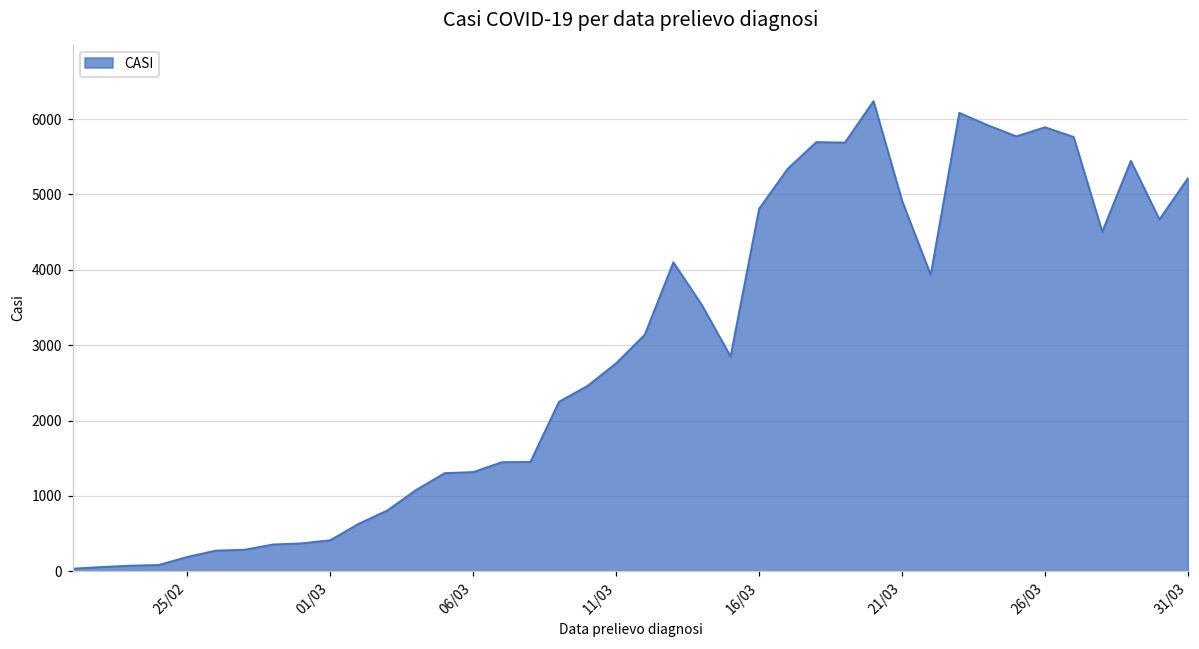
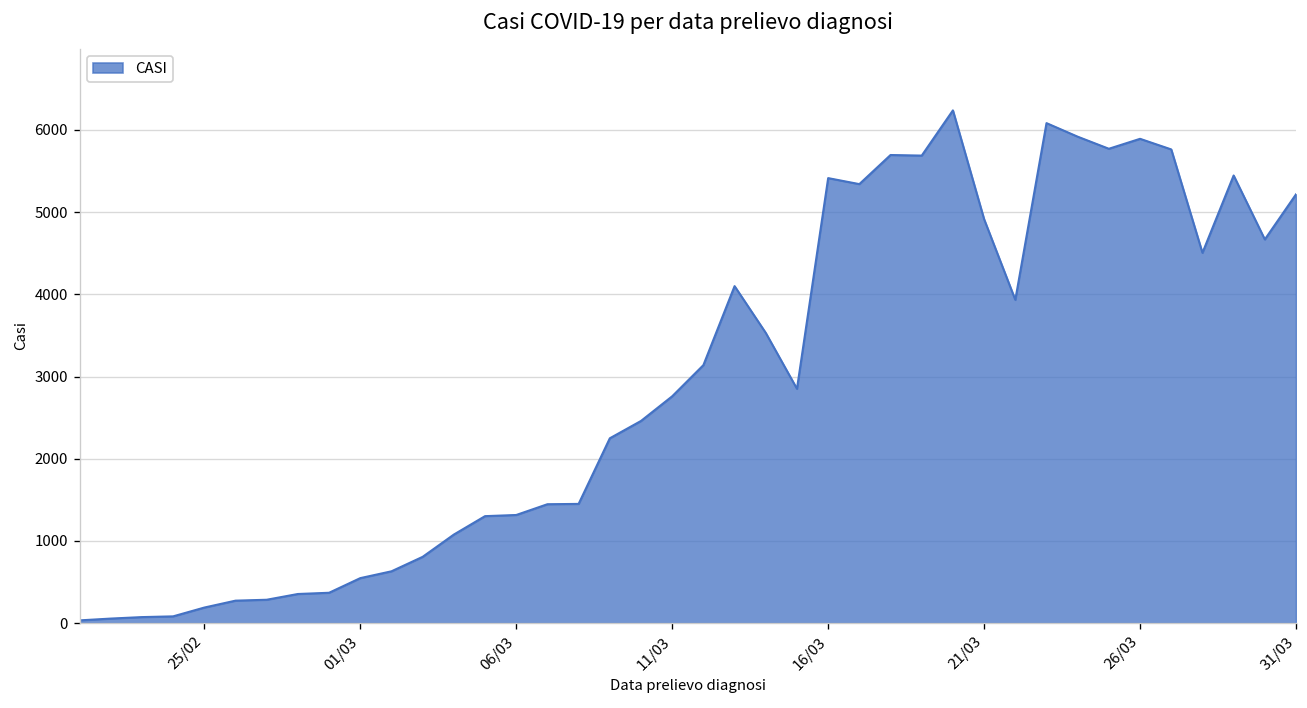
01/03: 400 -> 500
16/03: 4800 -> 5400
